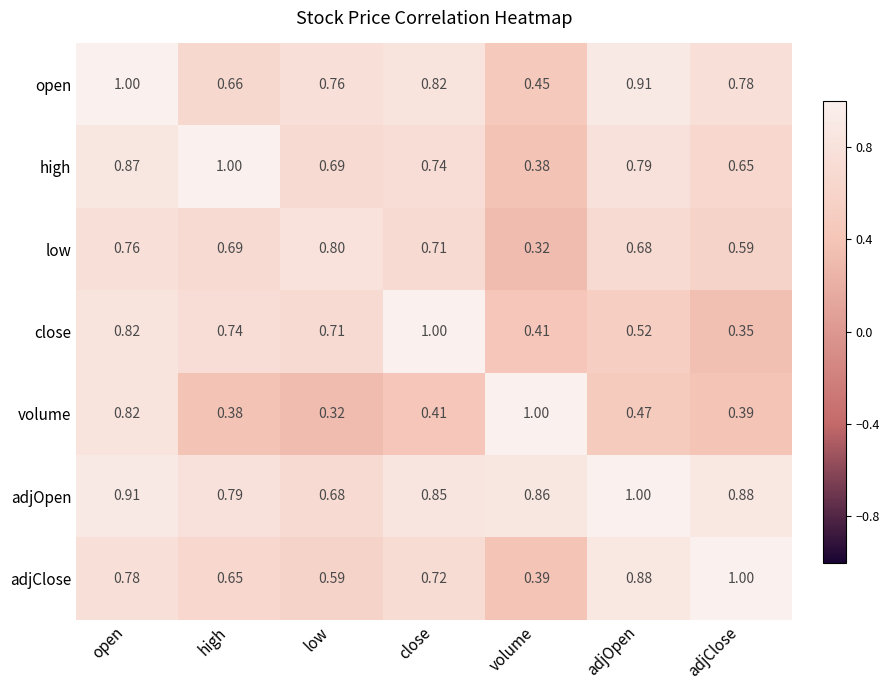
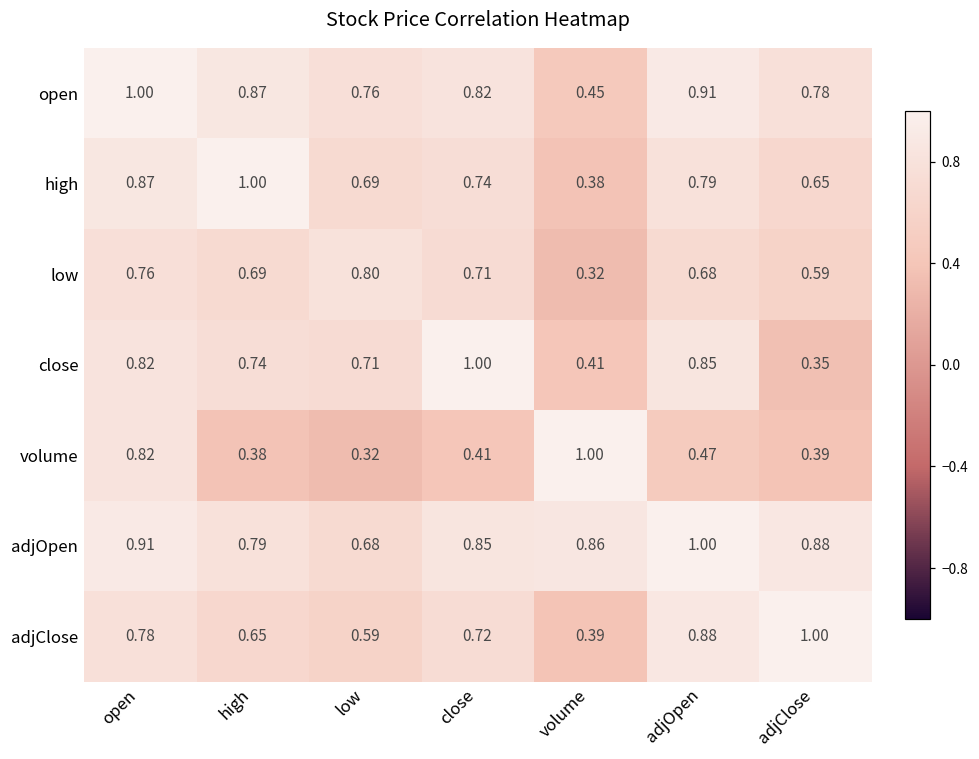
open, high: 0.66 -> 0.87
close, adjOpen: 0.52 -> 0.85
